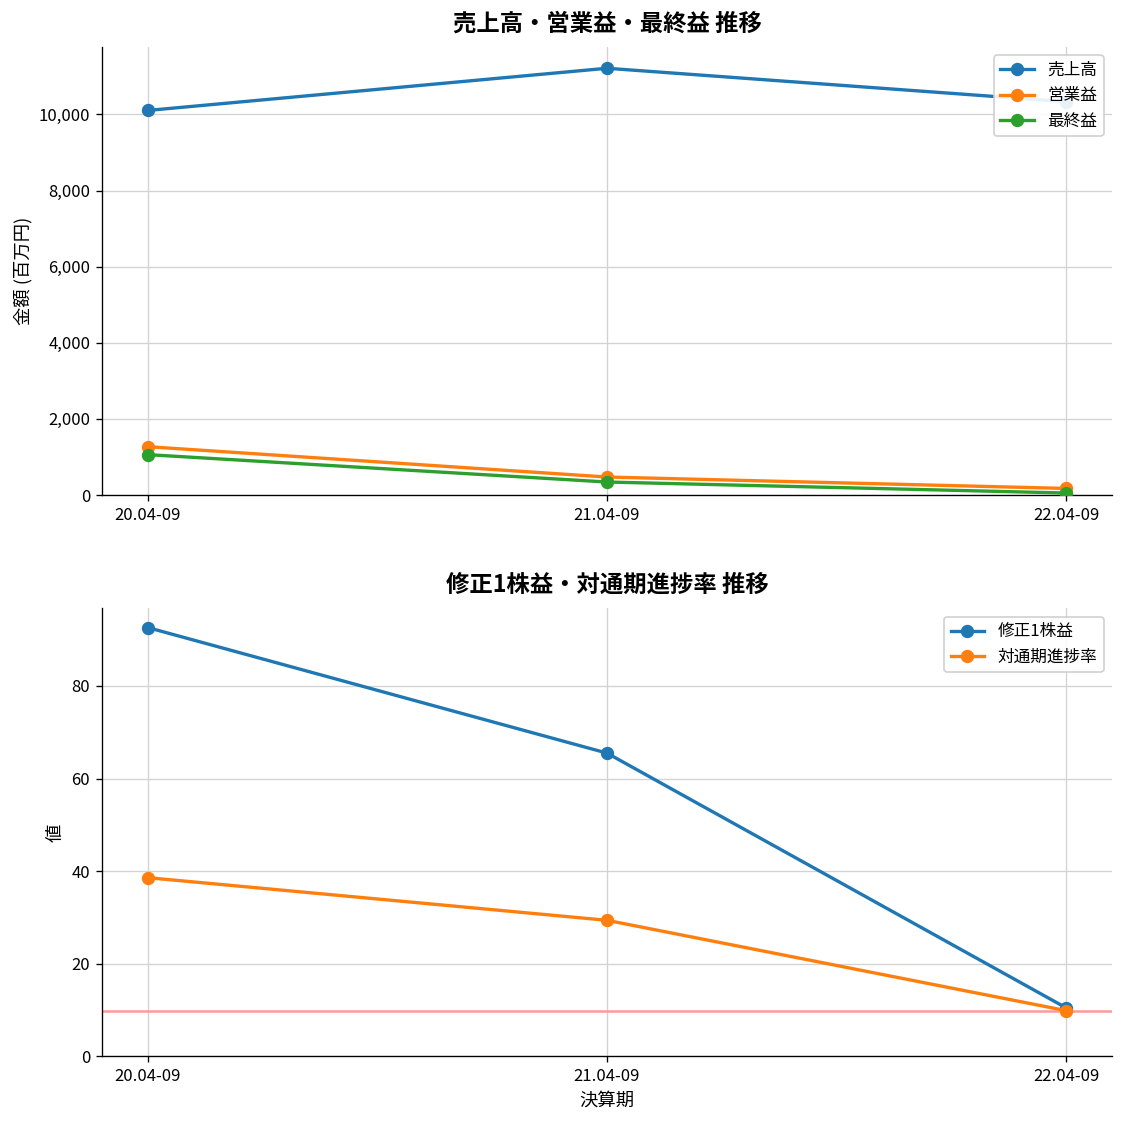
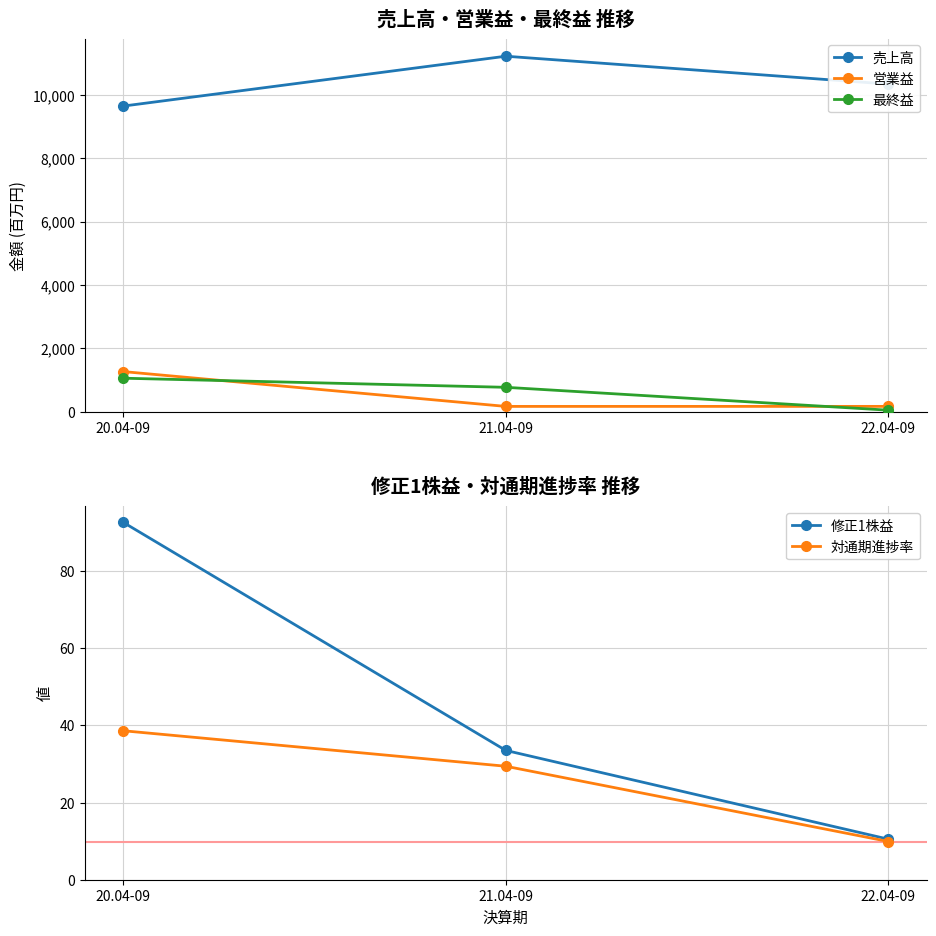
売上高・営業益・最終益 推移, 売上高, 20.04-09: 10,100 -> 9,600
売上高・営業益・最終益 推移, 営業益, 21.04-09: 500 -> 200
売上高・営業益・最終益 推移, 最終益, 21.04-09: 300 -> 800
修正1株益・対通期進捗率 推移, 修正1株益, 21.04-09: 66 -> 34
